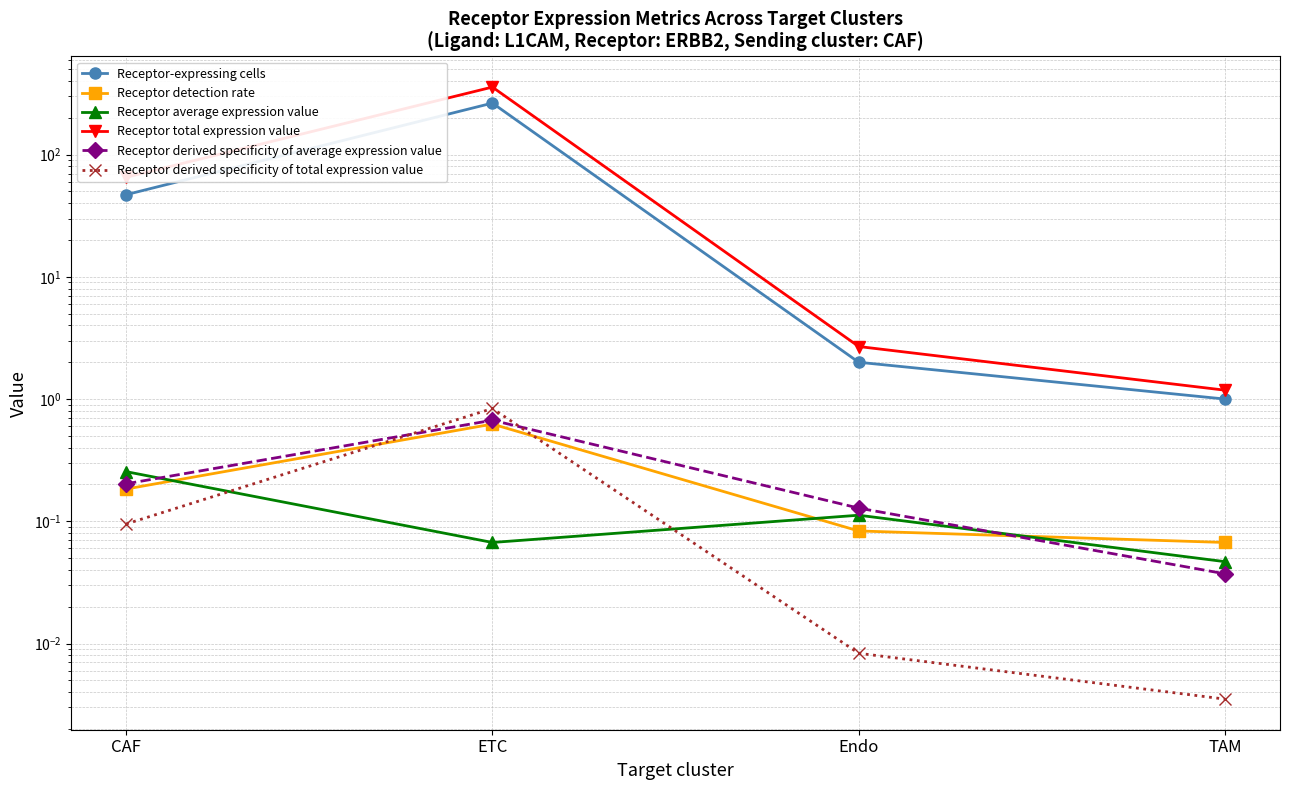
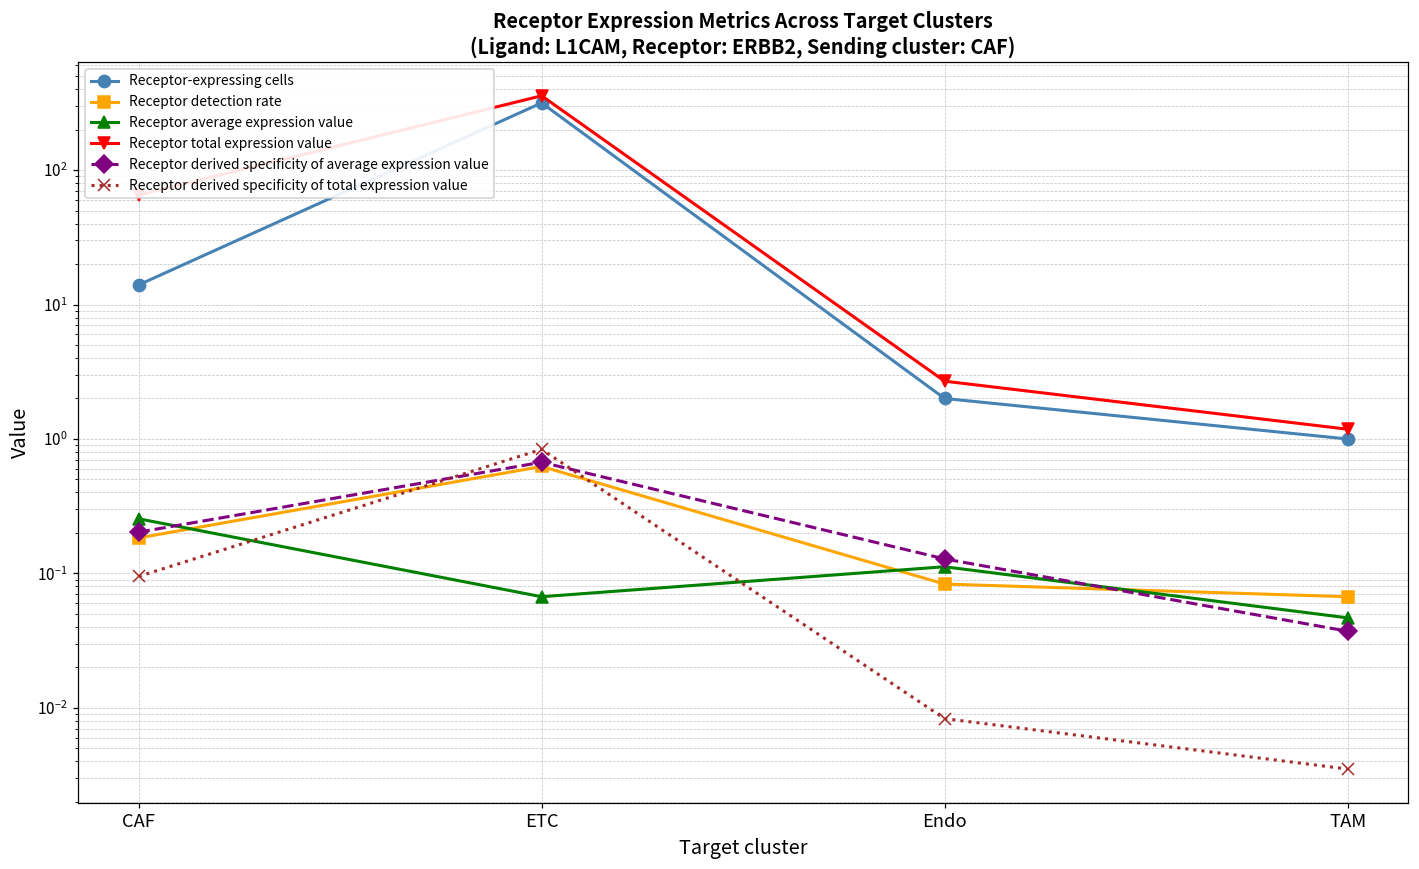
Receptor-expressing cells, CAF: 47 -> 14
Receptor-expressing cells, ETC: 260 -> 320
